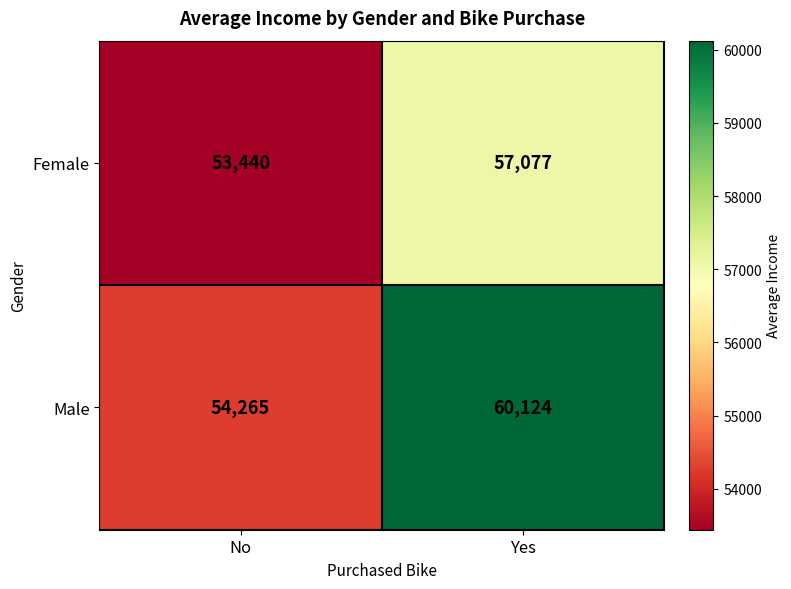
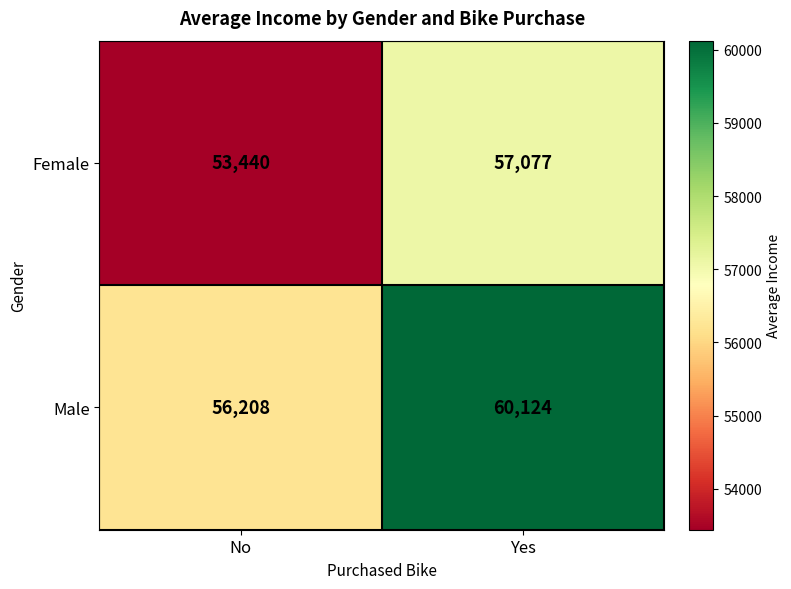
Male, No: 54,265 -> 56,208
